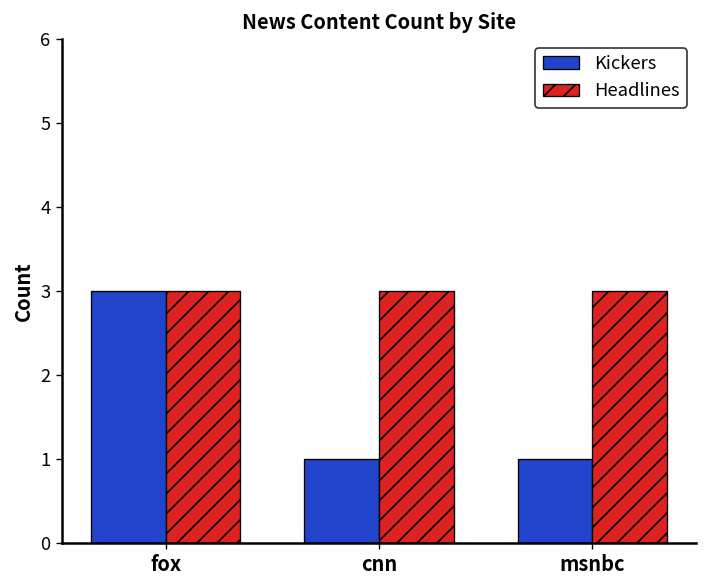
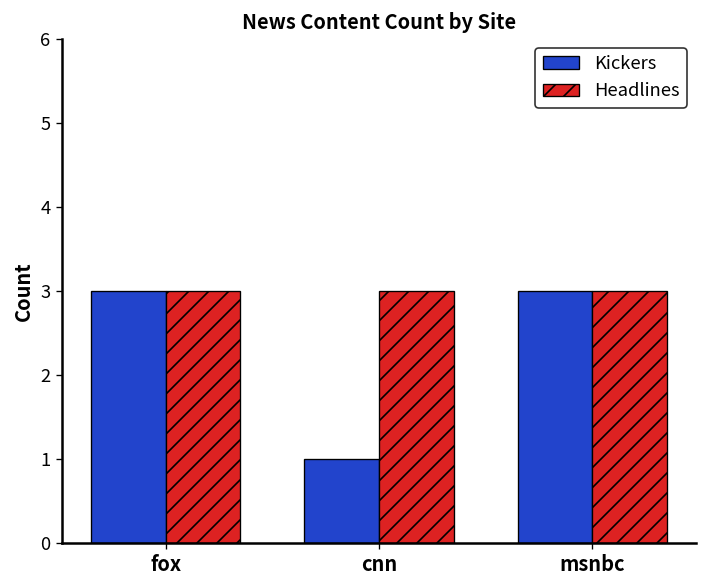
Kickers, msnbc: 1 -> 3
